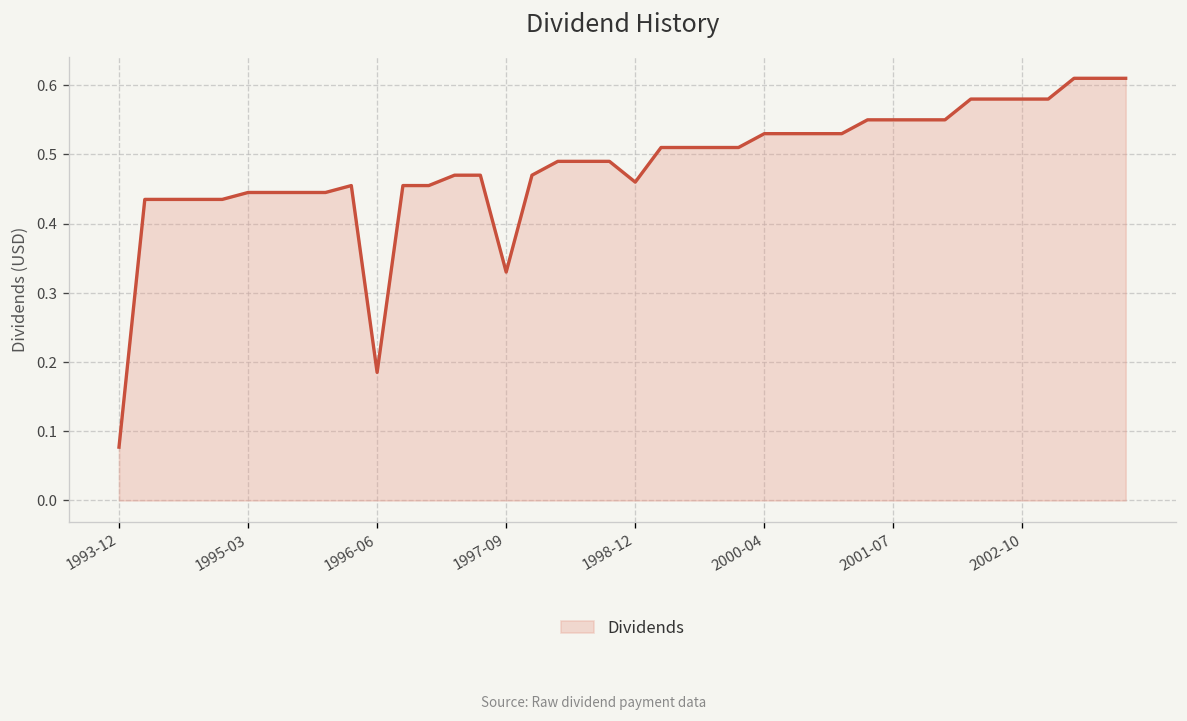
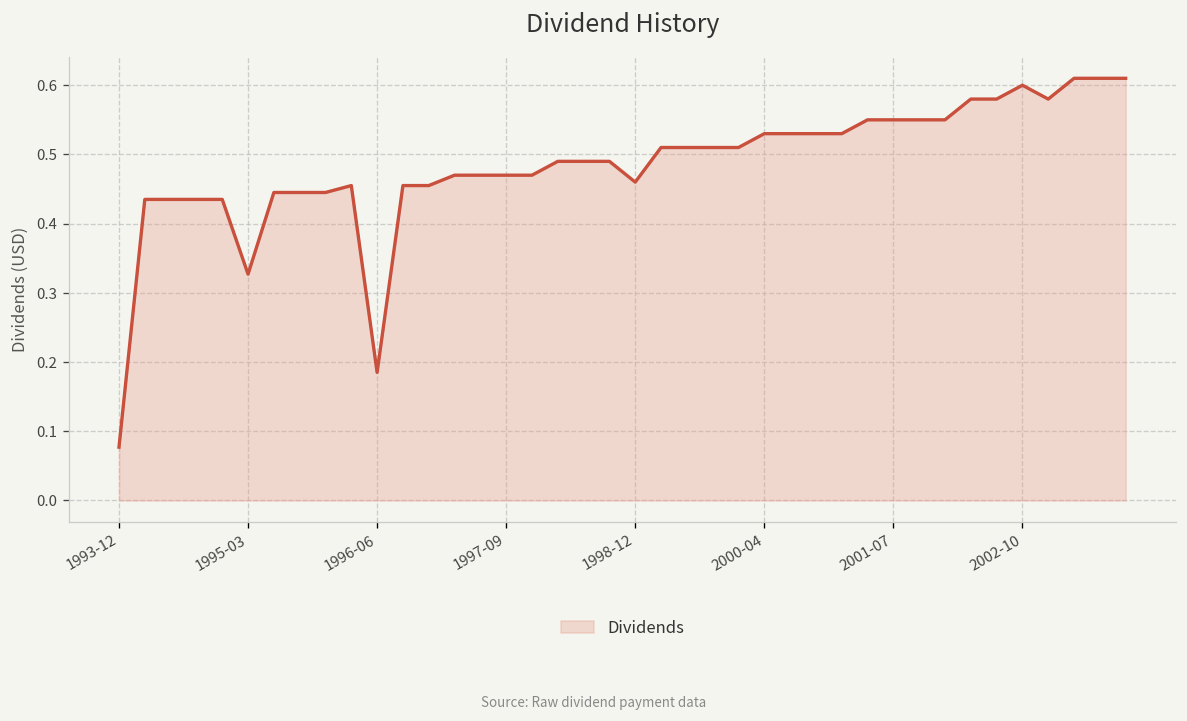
1995-03: 0.45 -> 0.33
1997-09: 0.33 -> 0.47
2002-10: 0.58 -> 0.60
